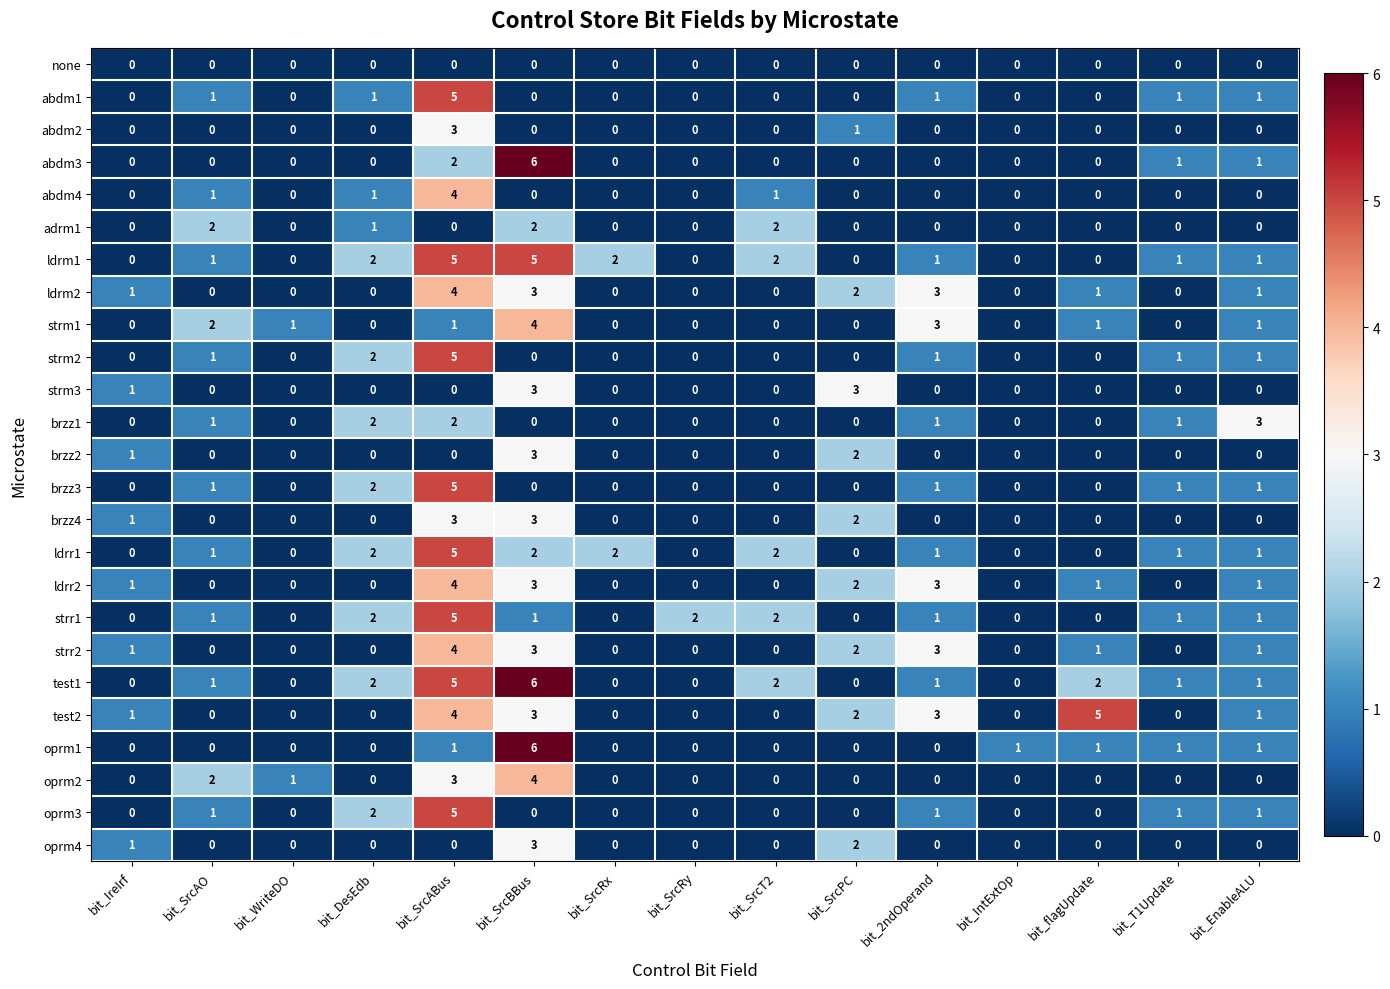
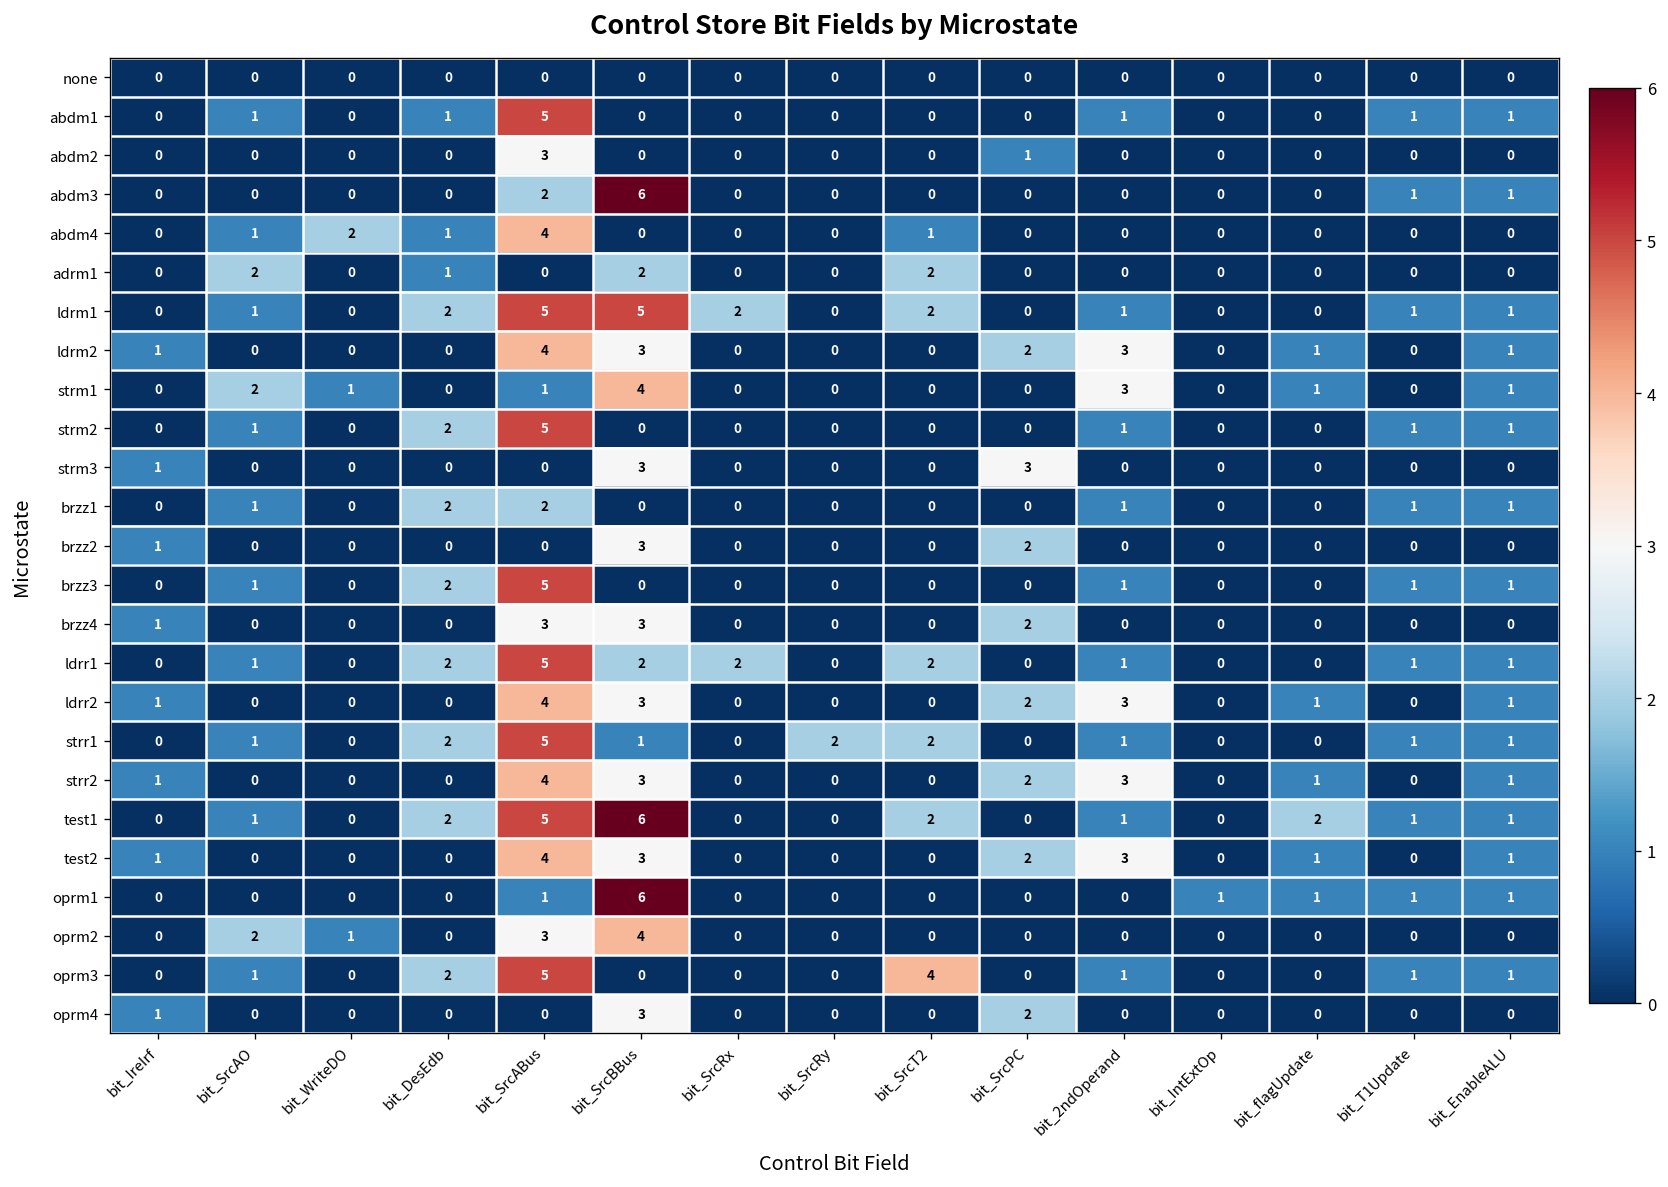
abdm4, bit_WriteDO: 0 -> 2
brzz1, bit_EnableALU: 3 -> 1
test2, bit_flagUpdate: 5 -> 1
oprm3, bit_SrcT2: 0 -> 4
